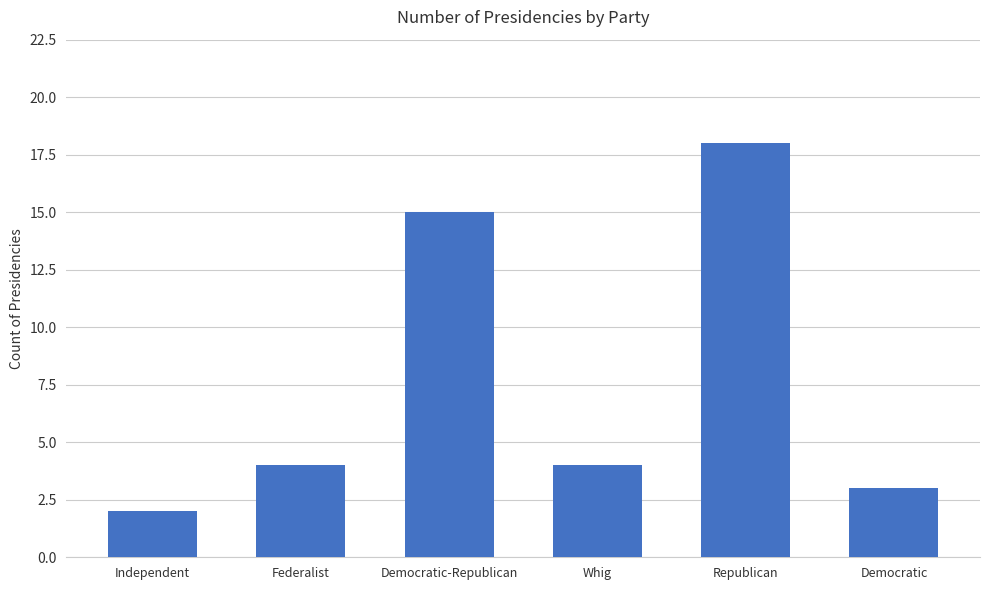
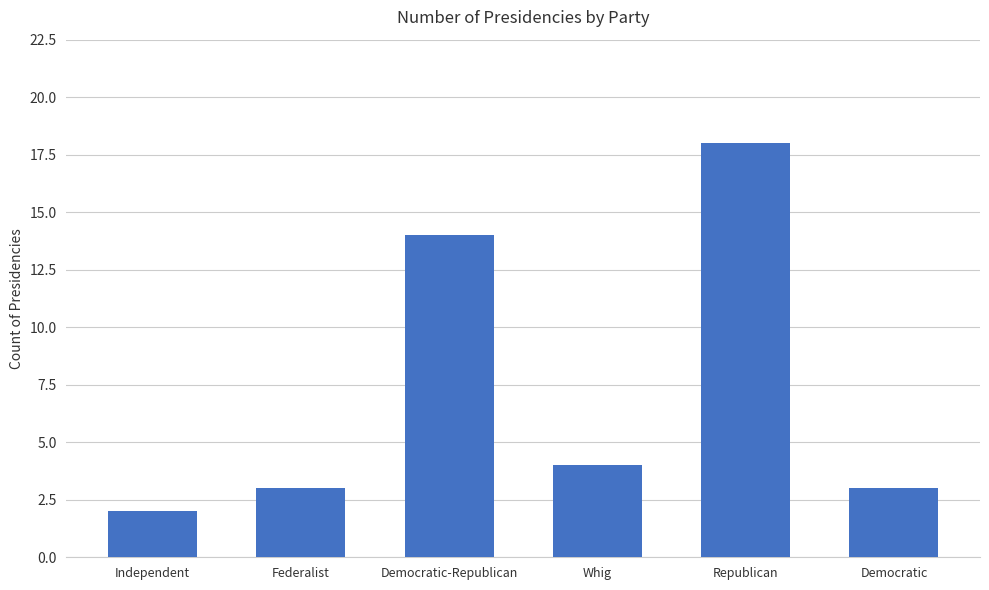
Federalist: 4 -> 3
Democratic-Republican: 15 -> 14
